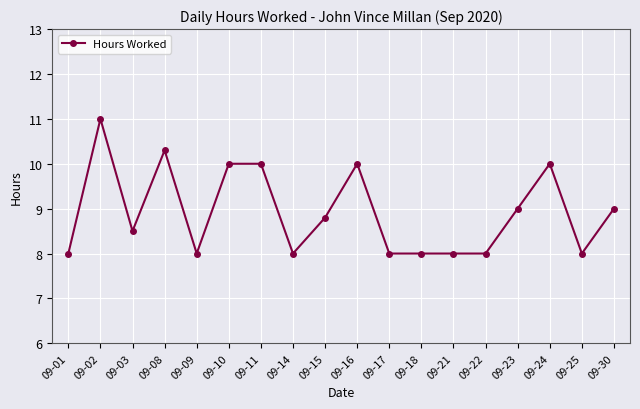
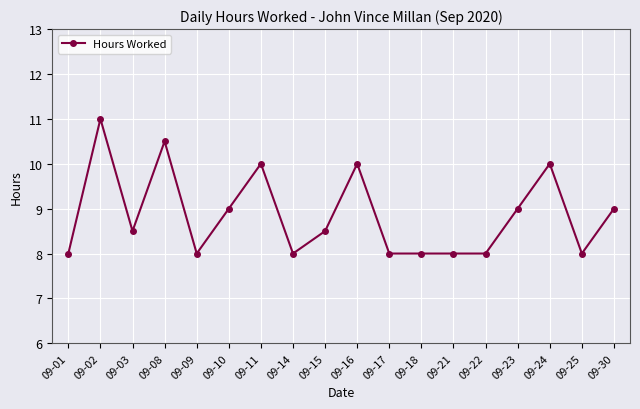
09-08: 10.3 -> 10.5
09-10: 10 -> 9
09-15: 8.8 -> 8.5
